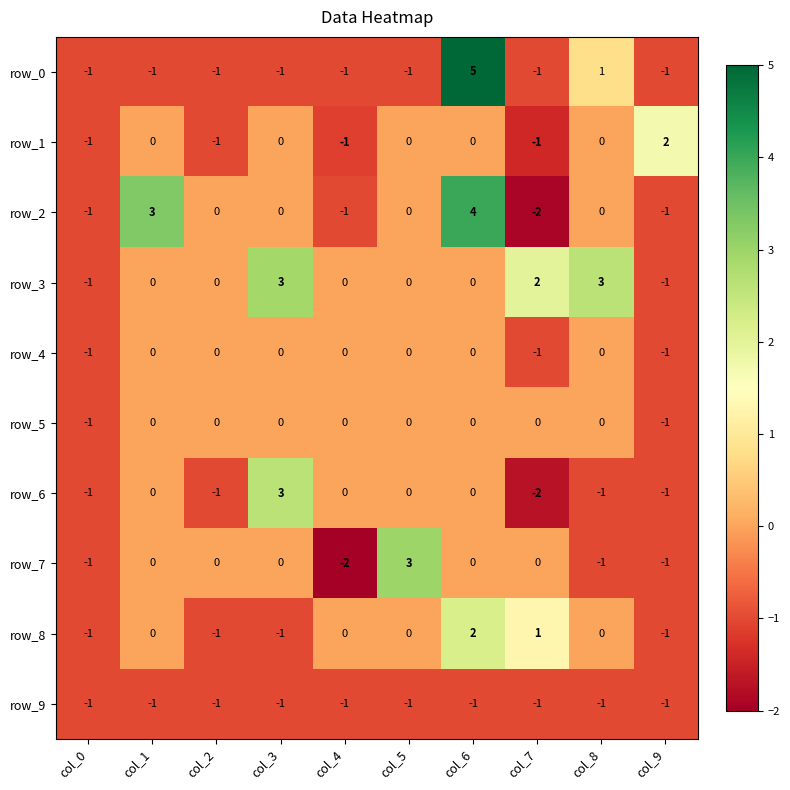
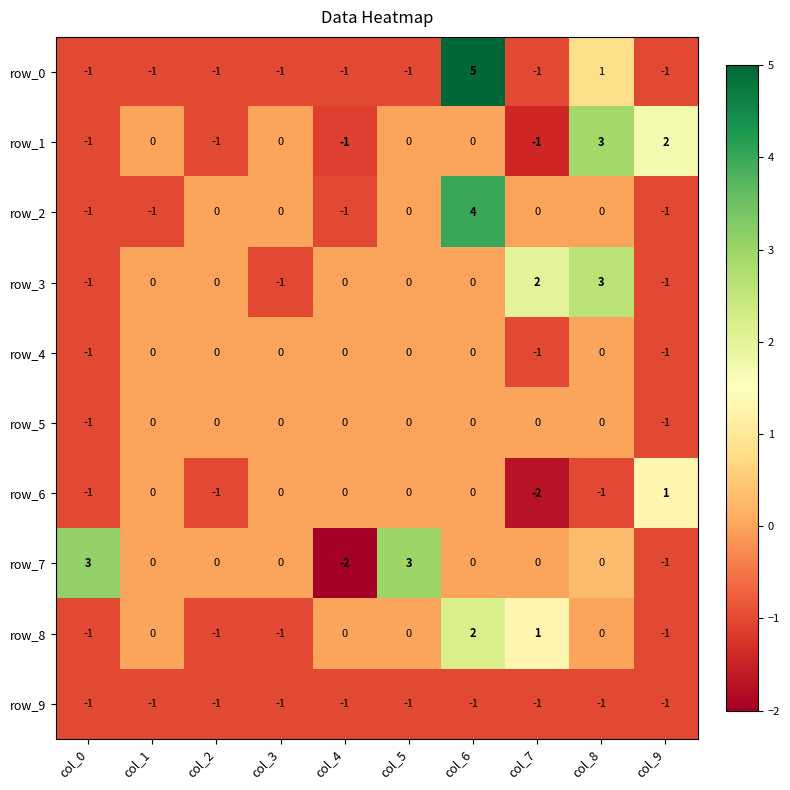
row_1, col_8: 0 -> 3
row_2, col_1: 3 -> -1
row_2, col_7: -2 -> 0
row_3, col_3: 3 -> -1
row_6, col_3: 3 -> 0
row_6, col_9: -1 -> 1
row_7, col_0: -1 -> 3
row_7, col_8: -1 -> 0
